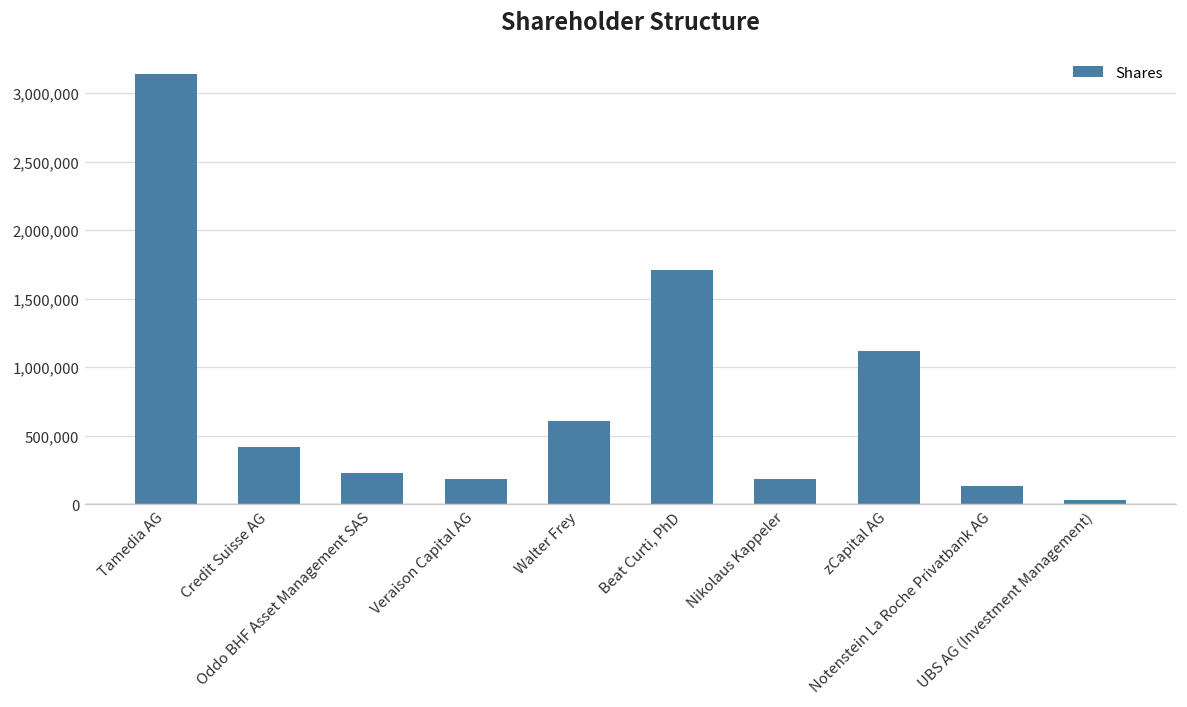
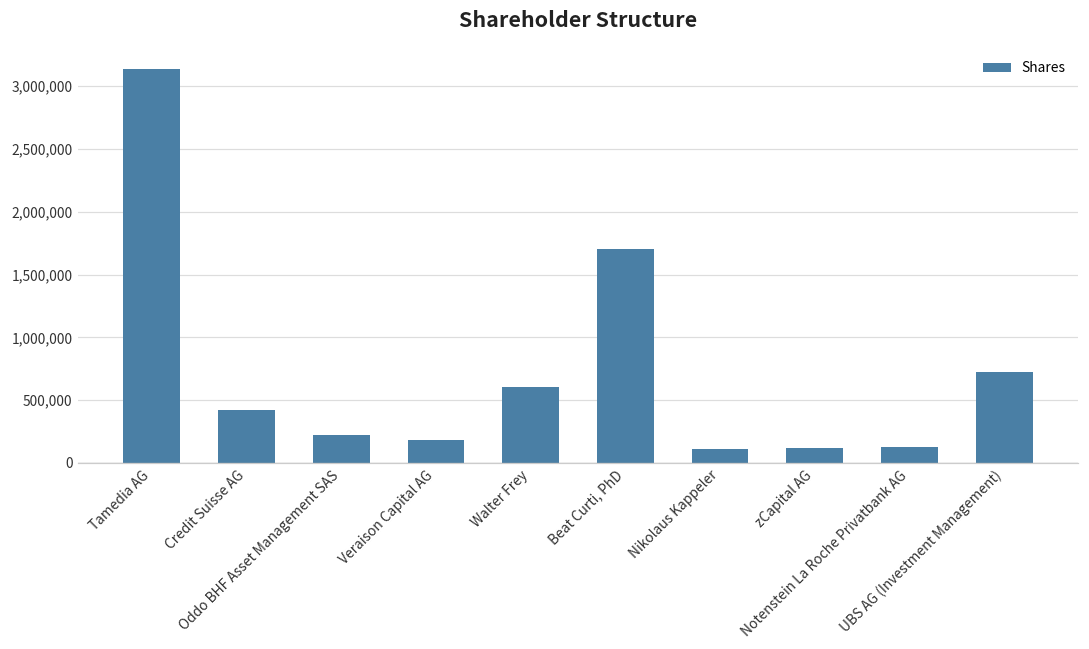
Nikolaus Kappeler: 180,000 -> 110,000
zCapital AG: 1,120,000 -> 120,000
UBS AG (Investment Management): 30,000 -> 720,000
